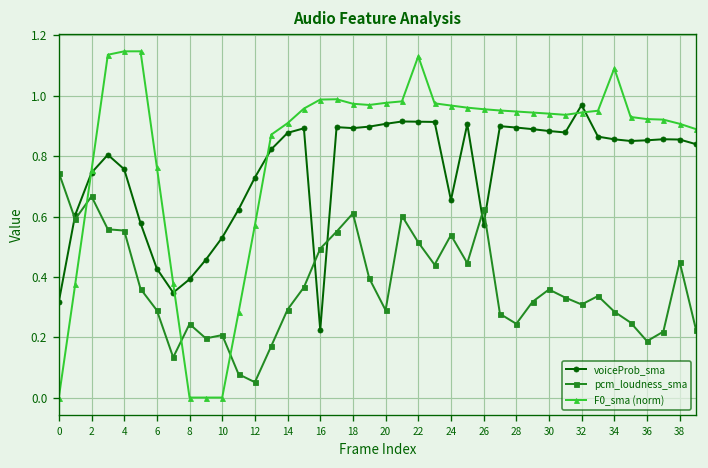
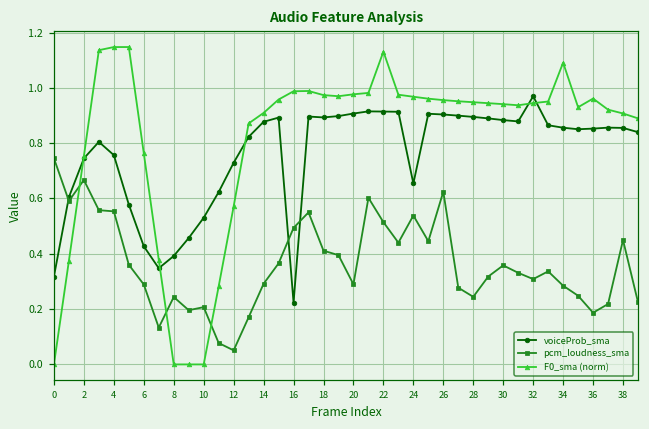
pcm_loudness_sma, 18: 0.61 -> 0.41
voiceProb_sma, 26: 0.57 -> 0.90
F0_sma (norm), 36: 0.92 -> 0.96
